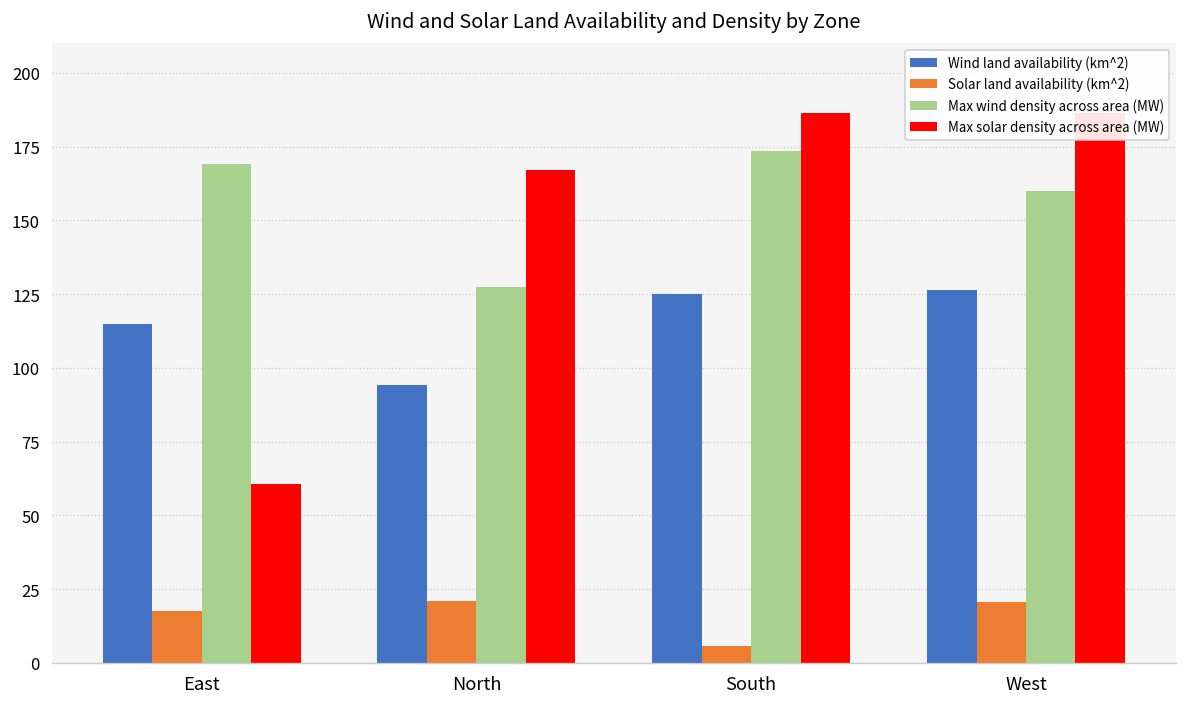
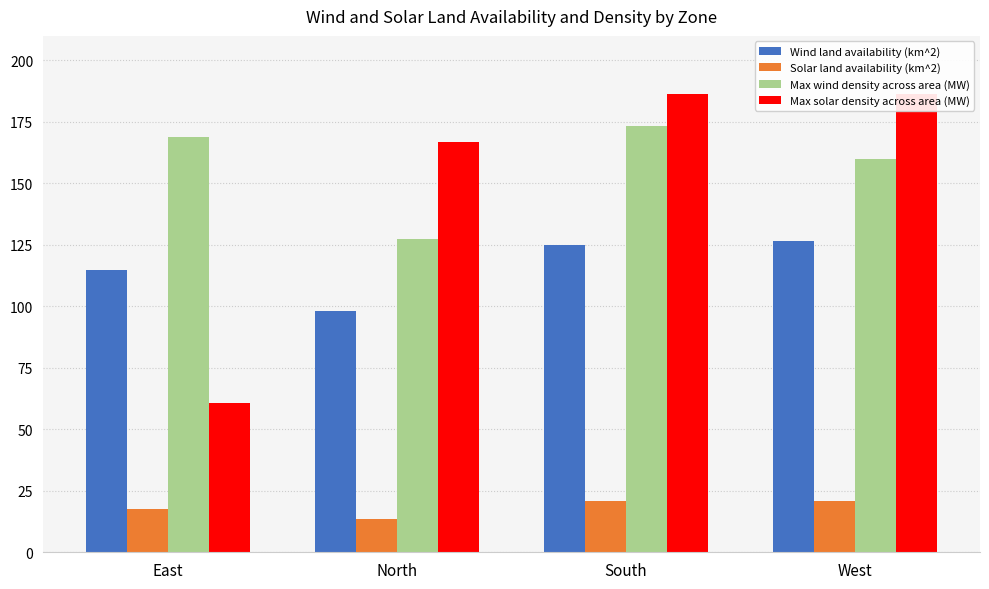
Wind land availability (km^2), North: 94 -> 98
Solar land availability (km^2), North: 21 -> 14
Solar land availability (km^2), South: 6 -> 21
